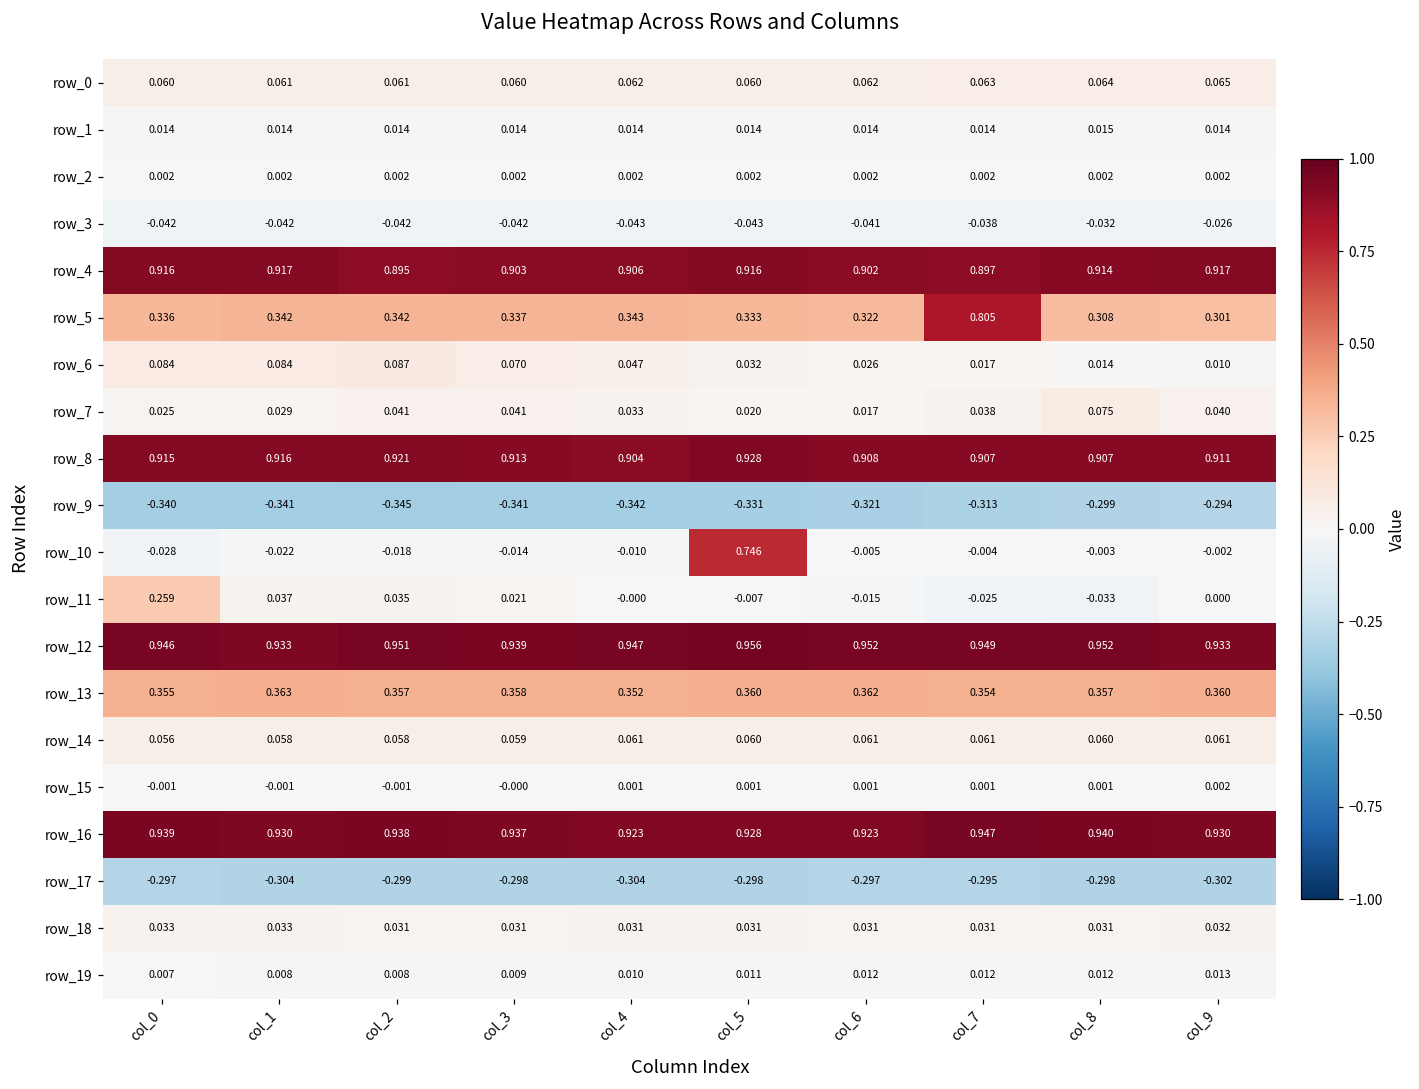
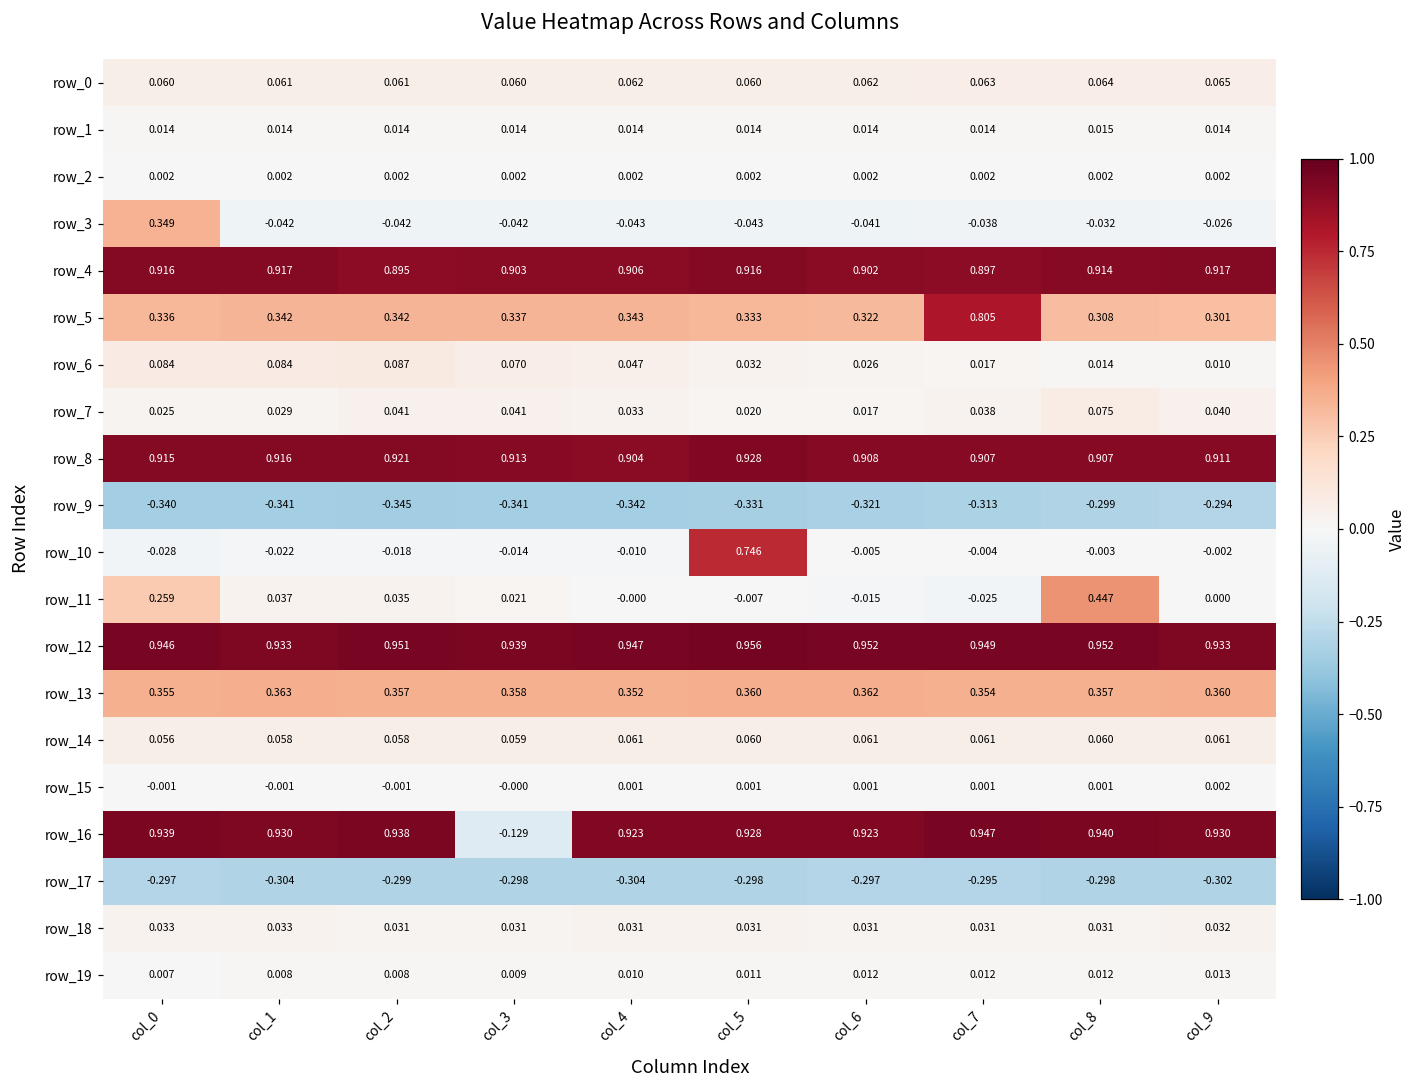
row_3, col_0: -0.042 -> 0.349
row_11, col_8: -0.033 -> 0.447
row_16, col_3: 0.937 -> -0.129
